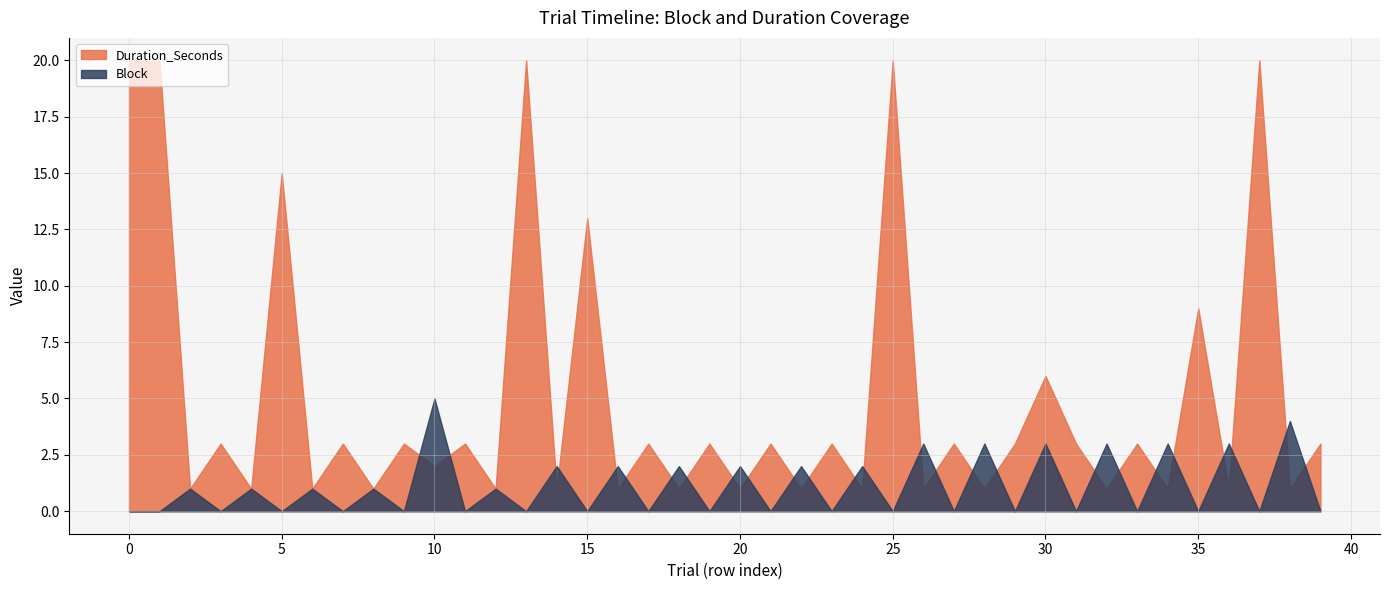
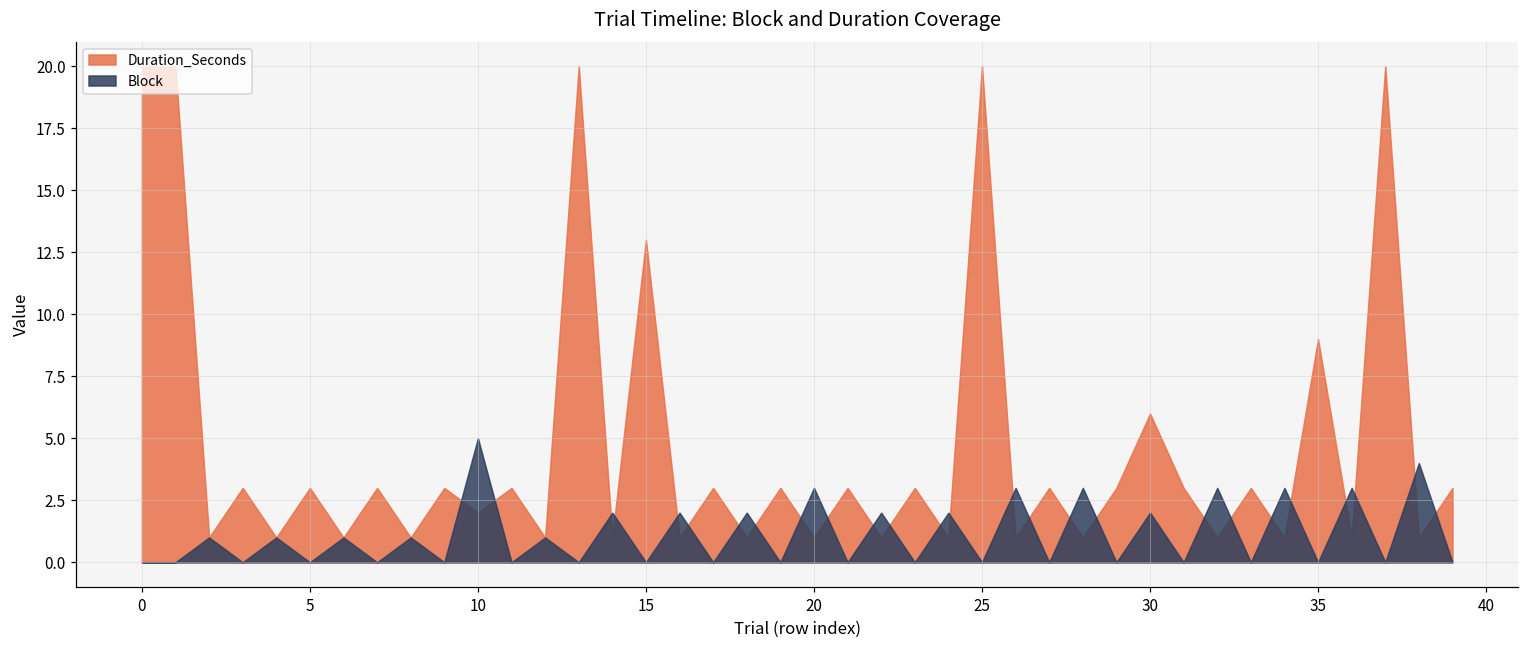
Duration_Seconds, 5: 15 -> 3
Block, 20: 2 -> 3
Block, 30: 3 -> 2
